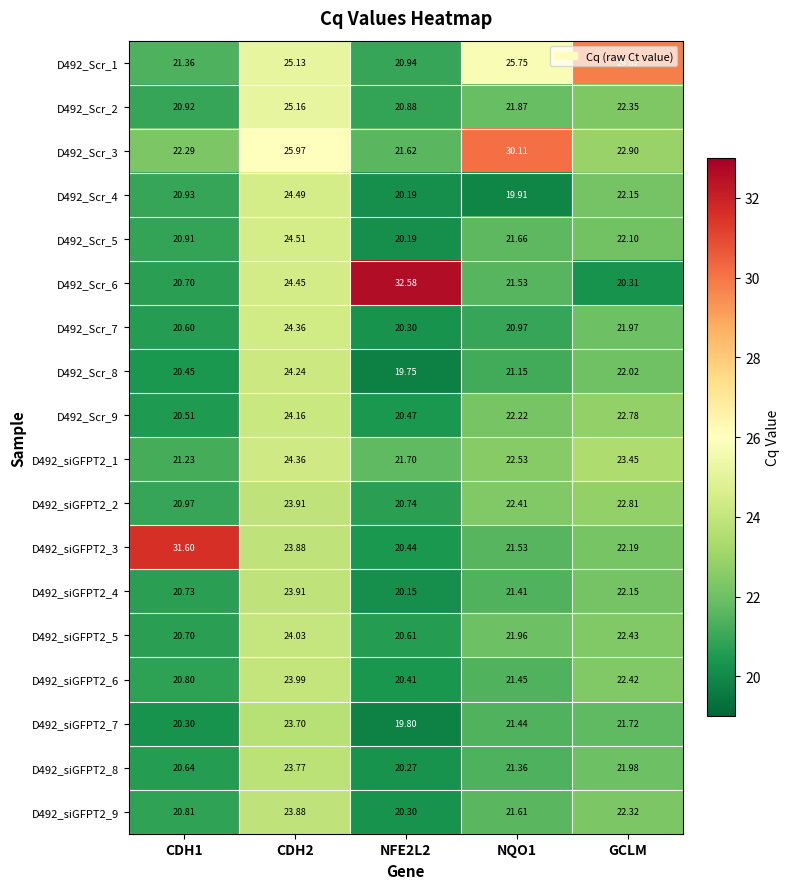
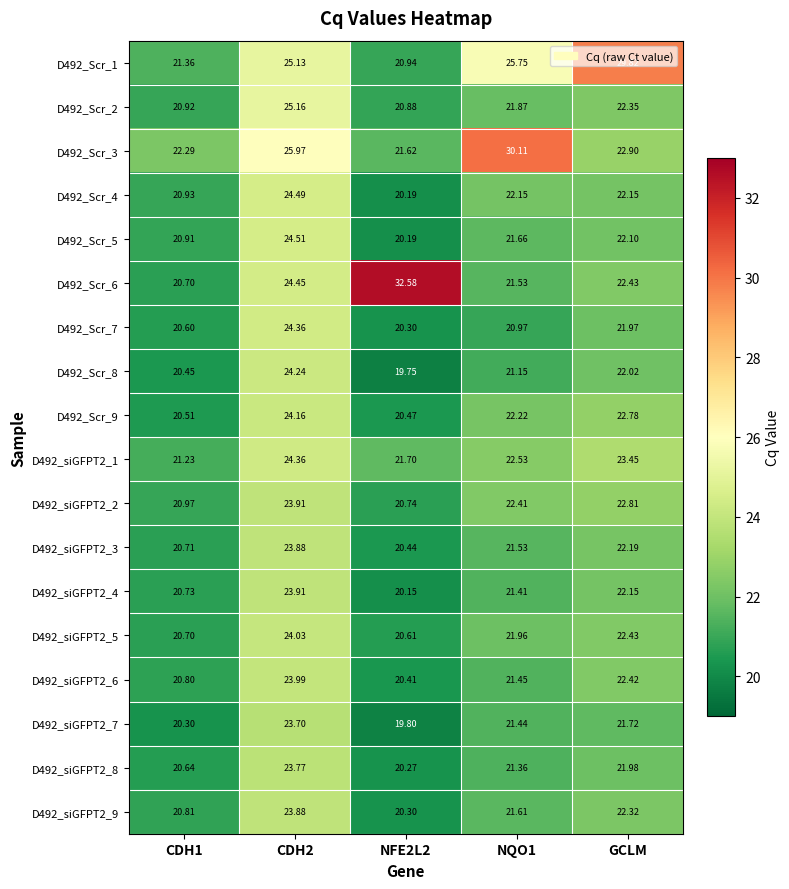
D492_Scr_4, NQO1: 19.91 -> 22.15
D492_Scr_6, GCLM: 20.31 -> 22.43
D492_siGFPT2_3, CDH1: 31.60 -> 20.71
